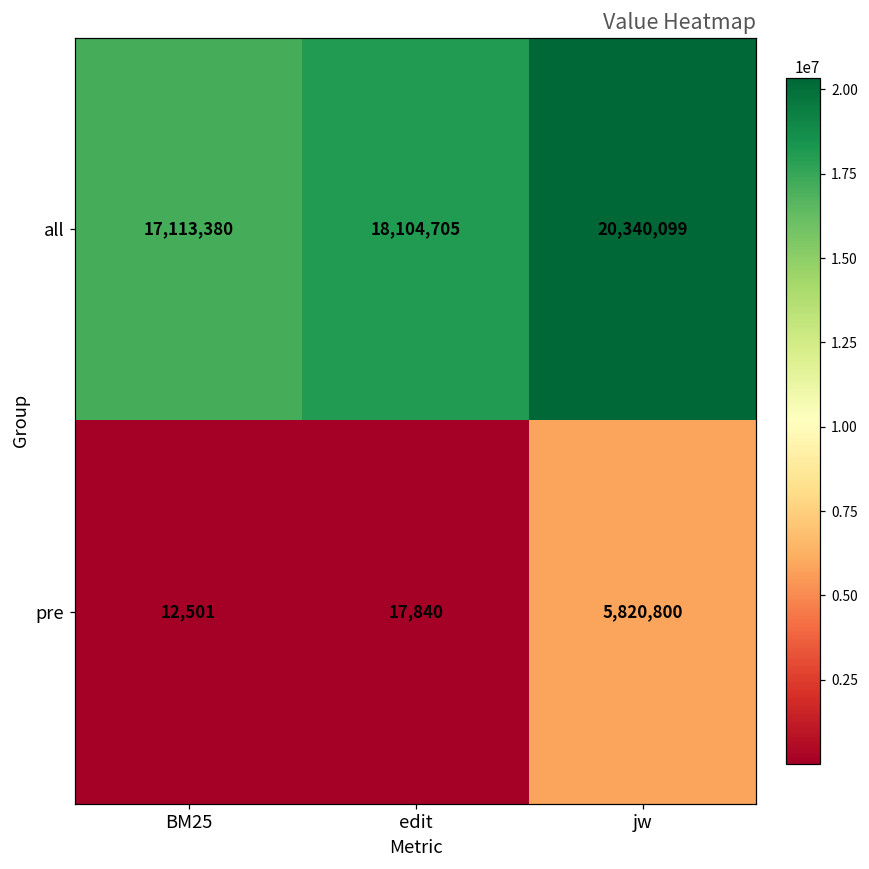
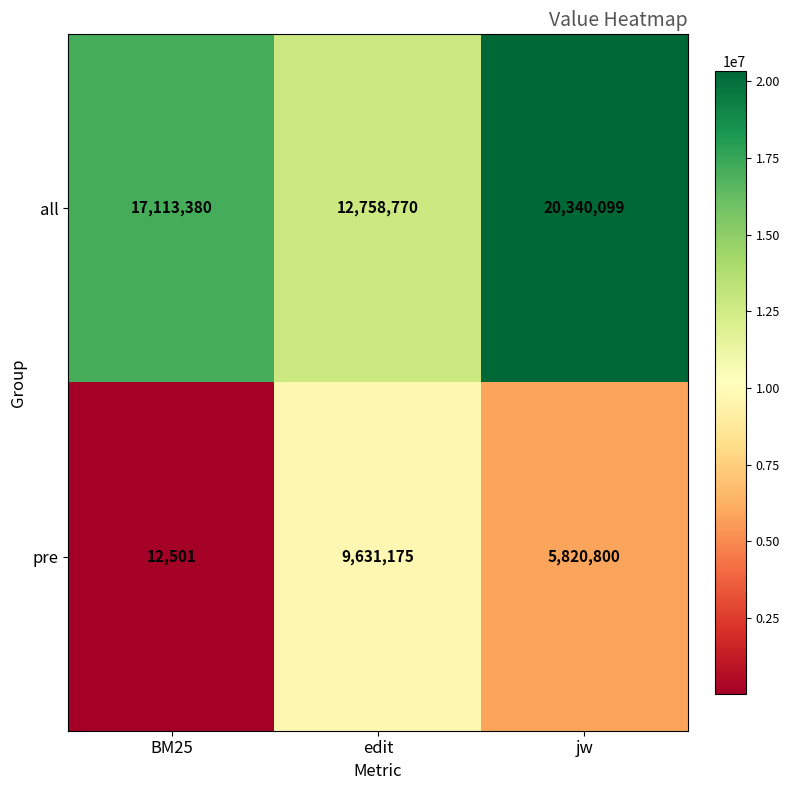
all, edit: 18,104,705 -> 12,758,770
pre, edit: 17,840 -> 9,631,175
